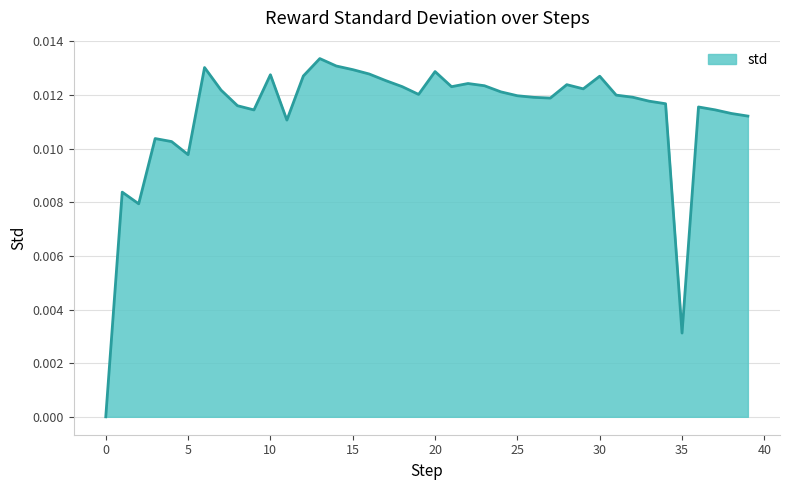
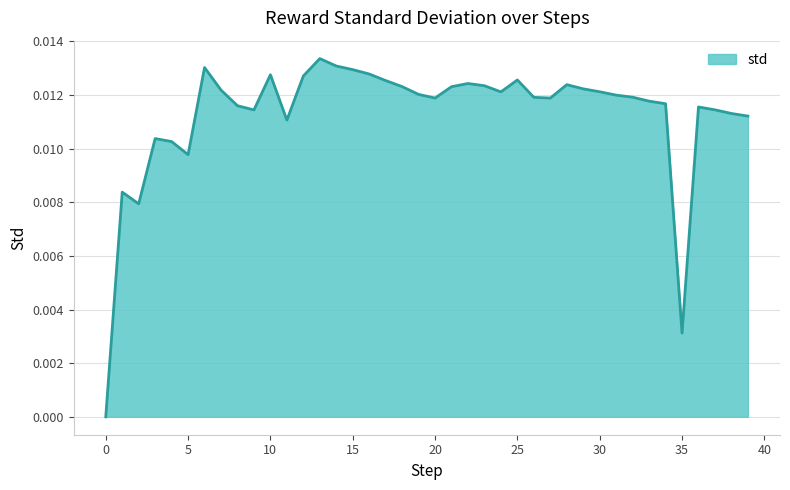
20: 0.0129 -> 0.0119
25: 0.0120 -> 0.0126
30: 0.0127 -> 0.0121
